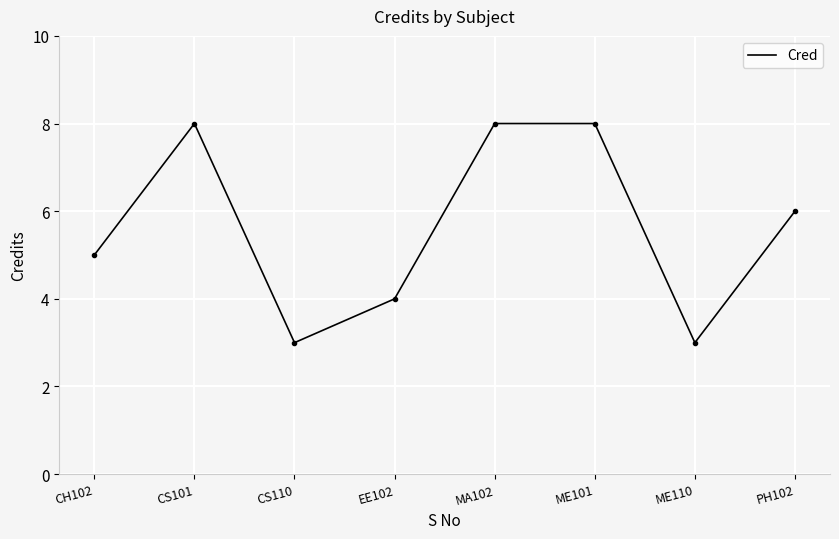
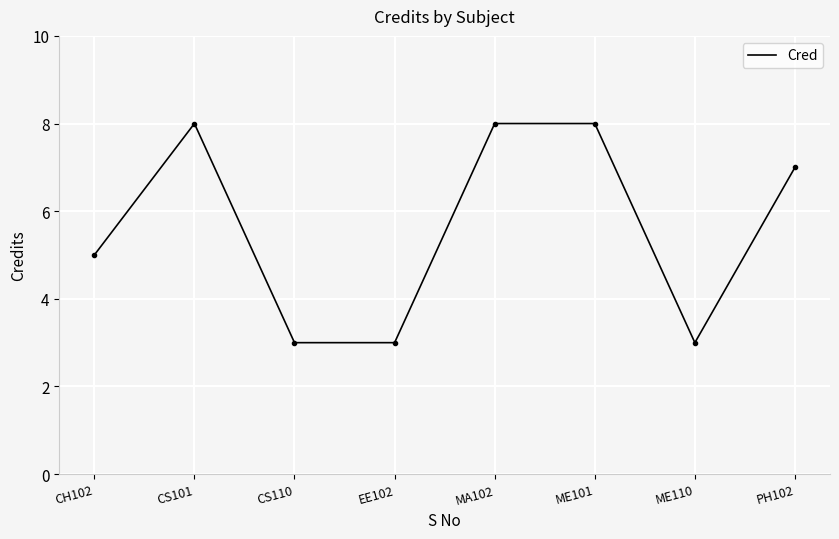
EE102: 4 -> 3
PH102: 6 -> 7
